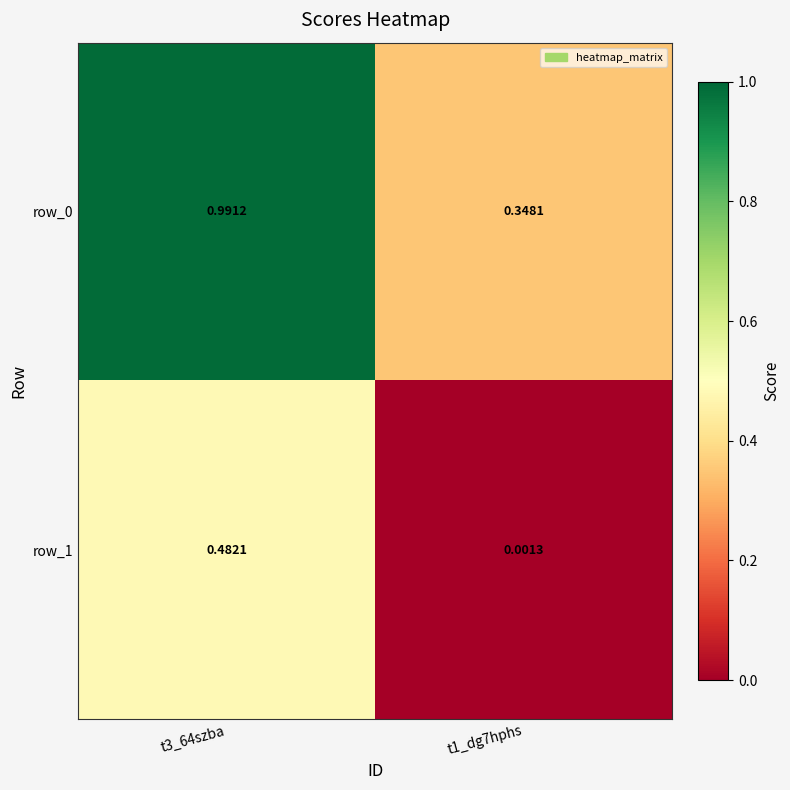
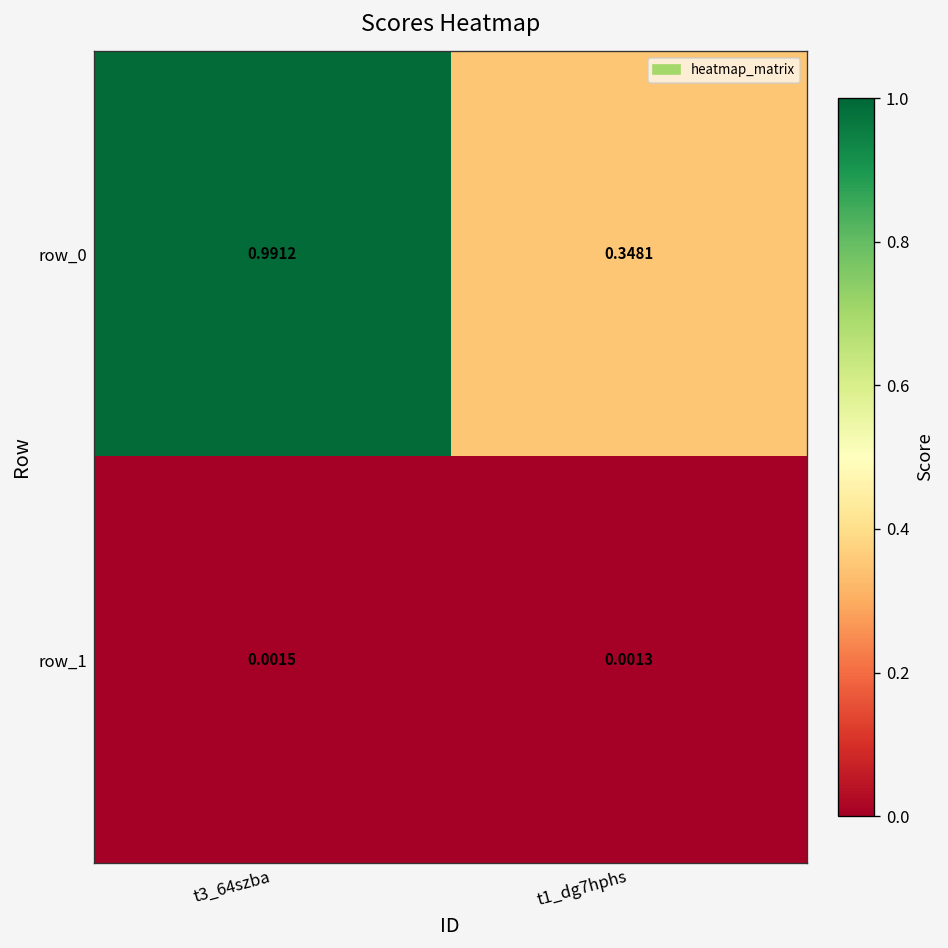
row_1, t3_64szba: 0.4821 -> 0.0015
